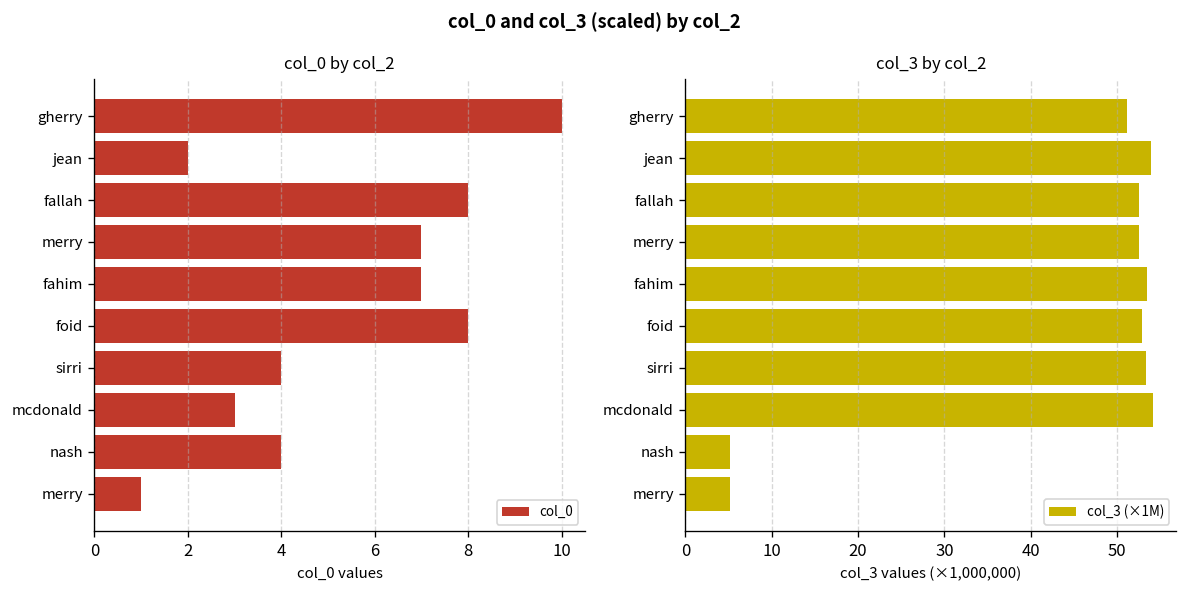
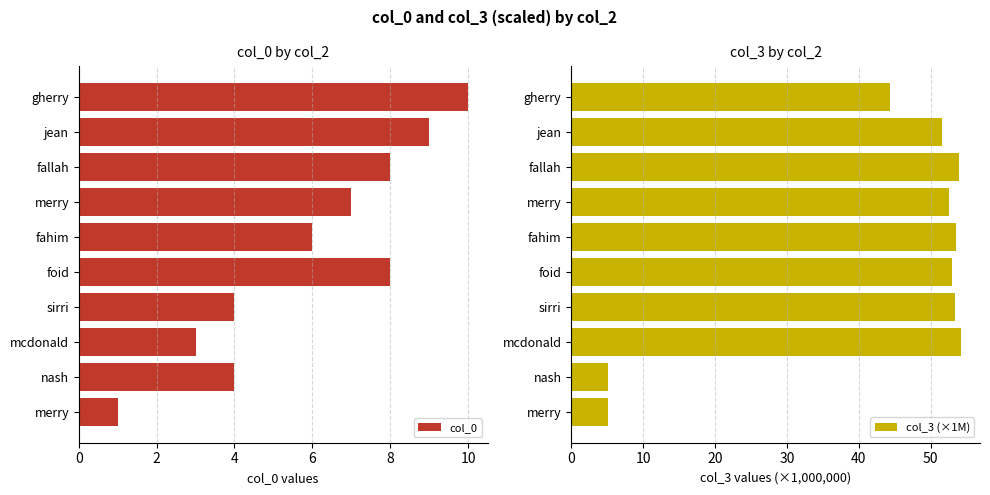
col_0 by col_2, jean: 2 -> 9
col_0 by col_2, fahim: 7 -> 6
col_3 by col_2, gherry: 51 -> 44
col_3 by col_2, jean: 54 -> 52
col_3 by col_2, fallah: 53 -> 54
